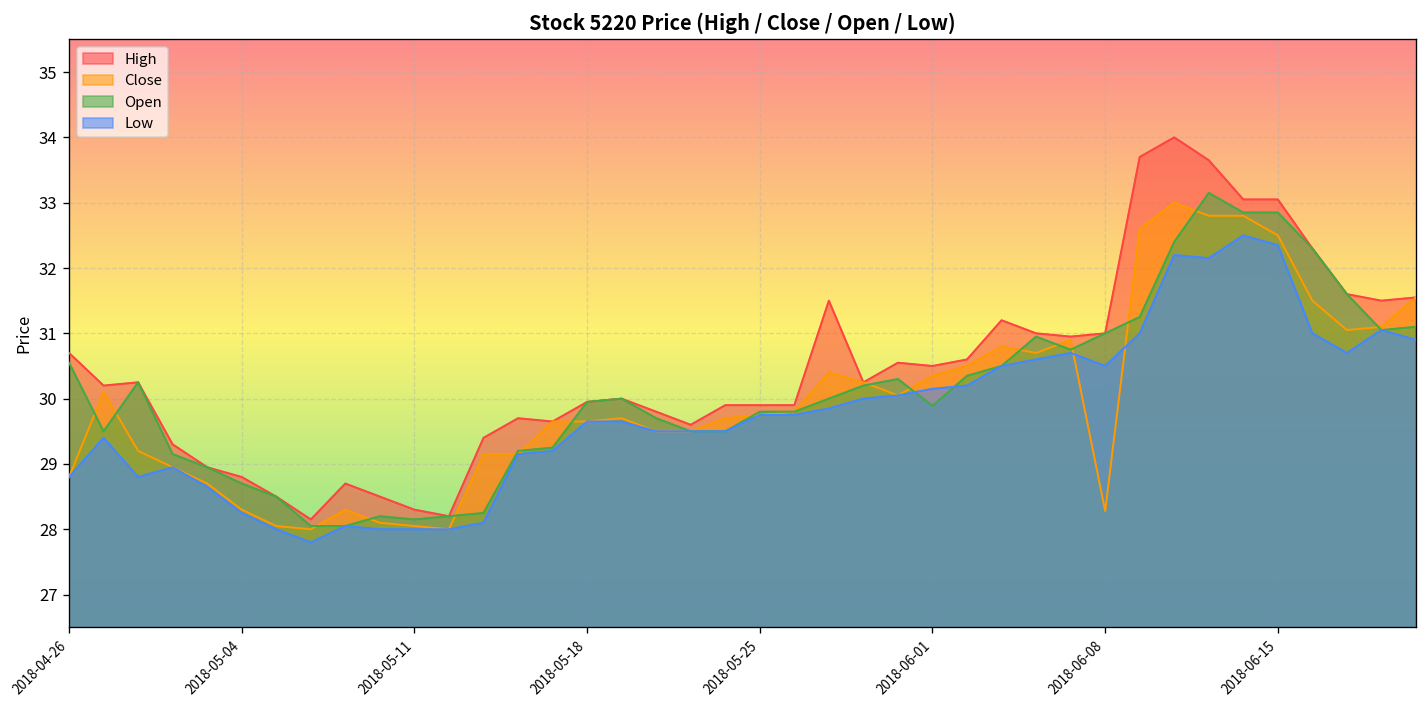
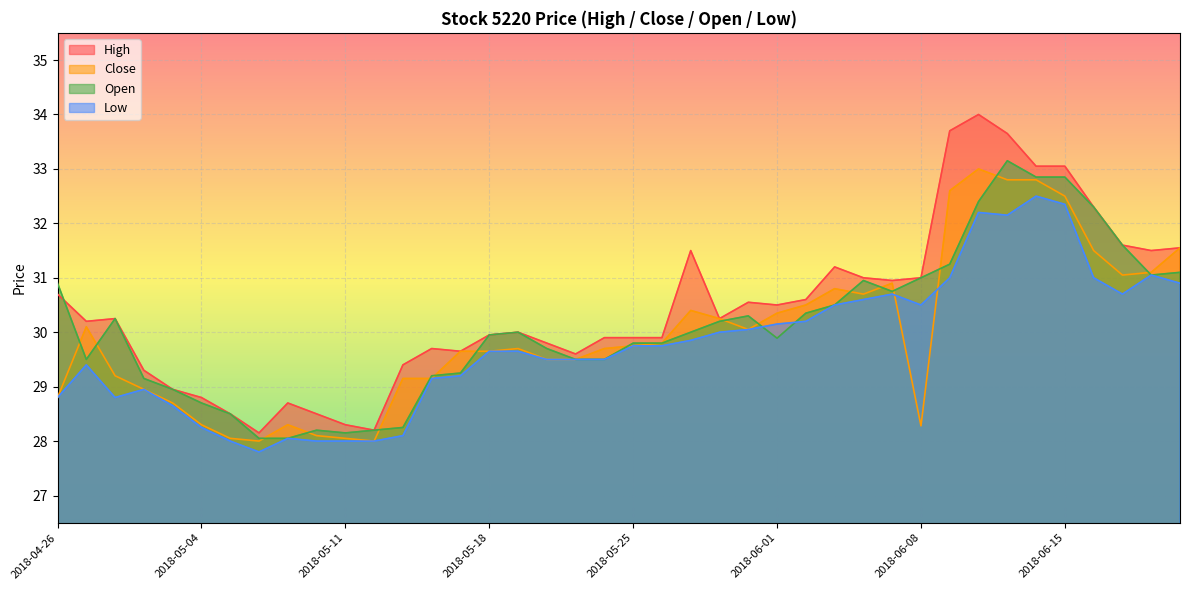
Open, 2018-04-26: 30.6 -> 30.9
